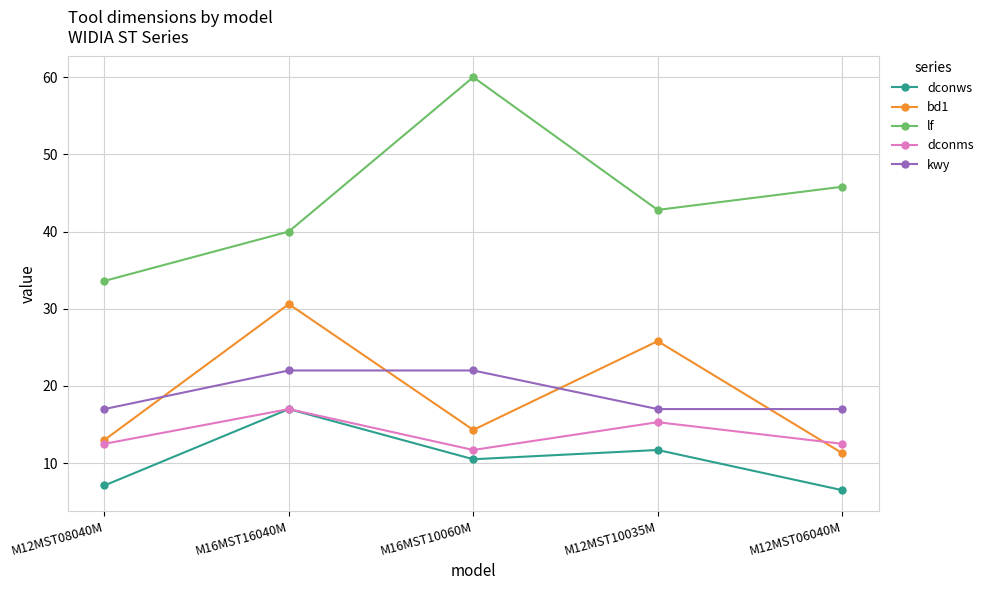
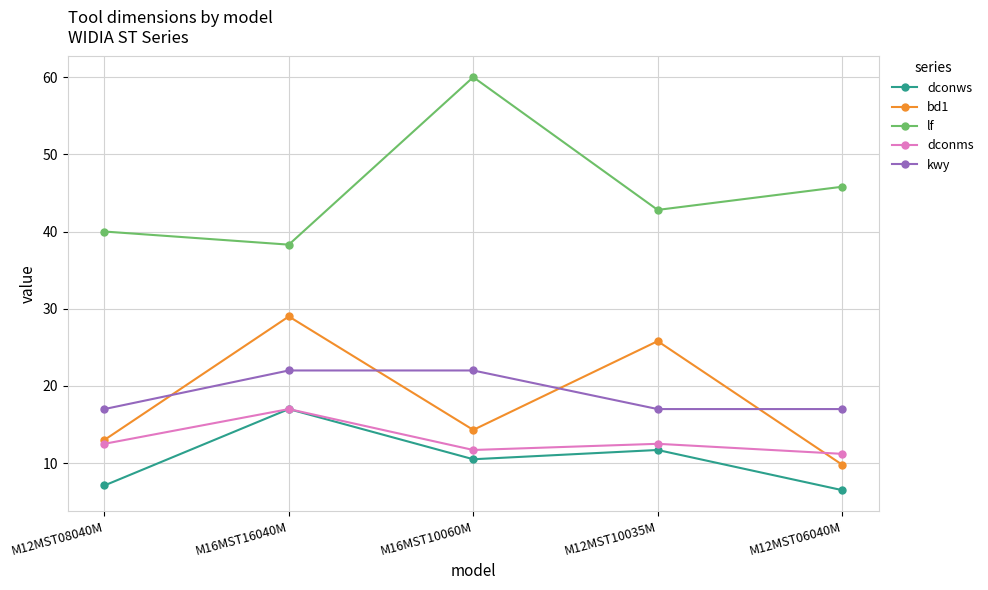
lf, M12MST08040M: 34 -> 40
bd1, M16MST16040M: 31 -> 29
lf, M16MST16040M: 40 -> 38
dconms, M12MST10035M: 15 -> 13
bd1, M12MST06040M: 11 -> 10
dconms, M12MST06040M: 13 -> 11
